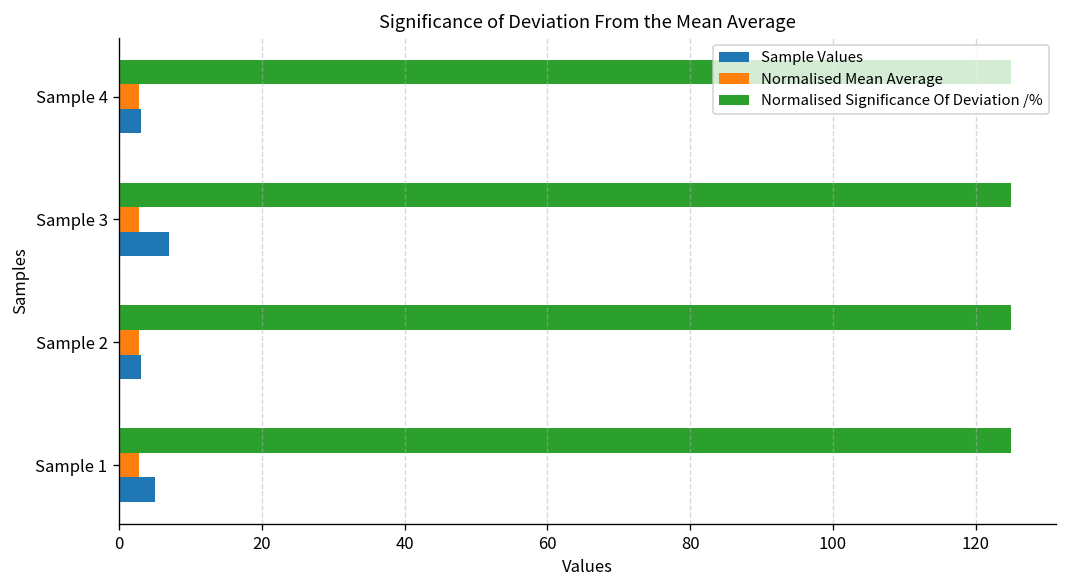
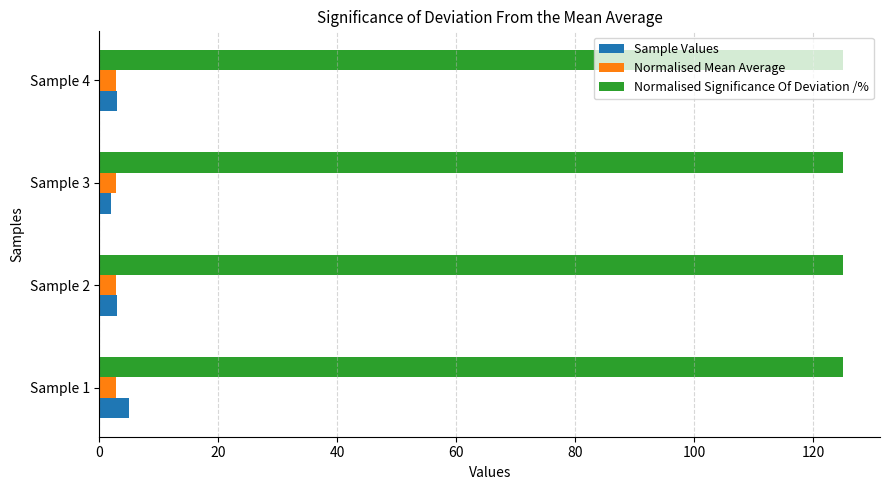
Sample Values, Sample 3: 7 -> 2
